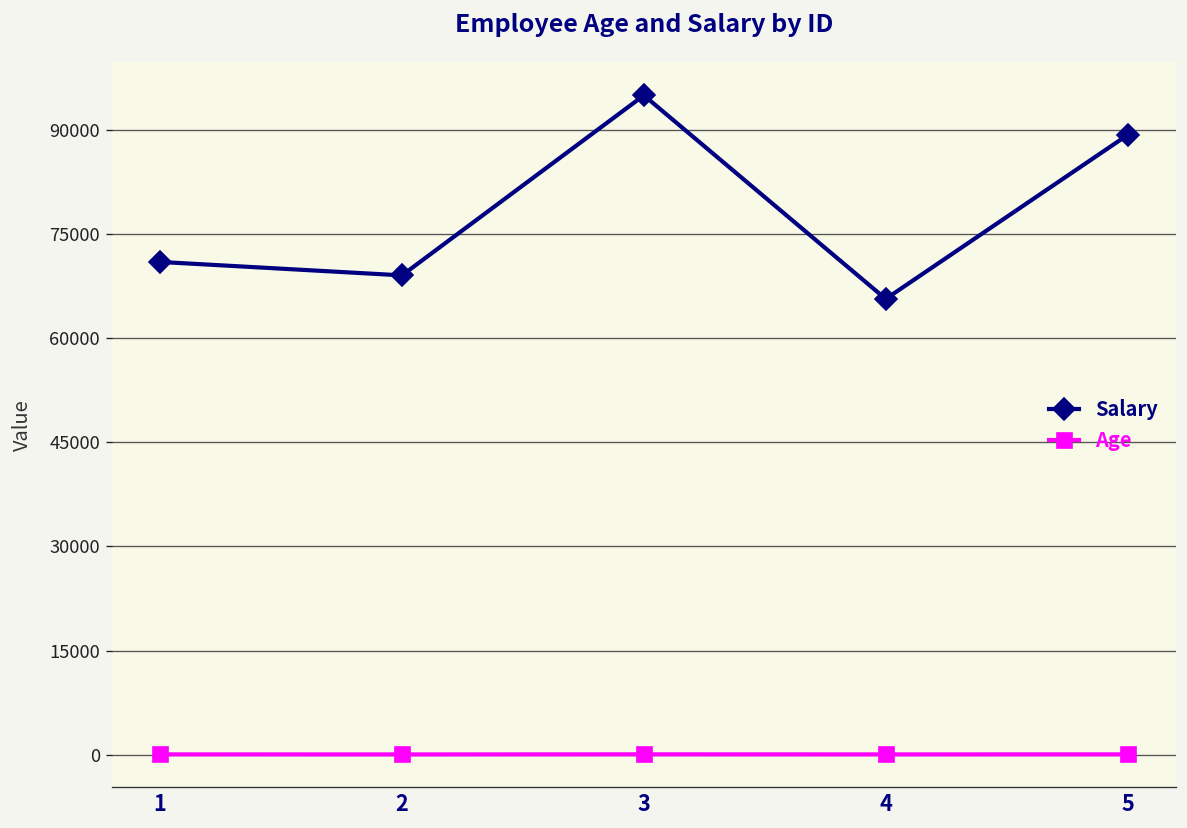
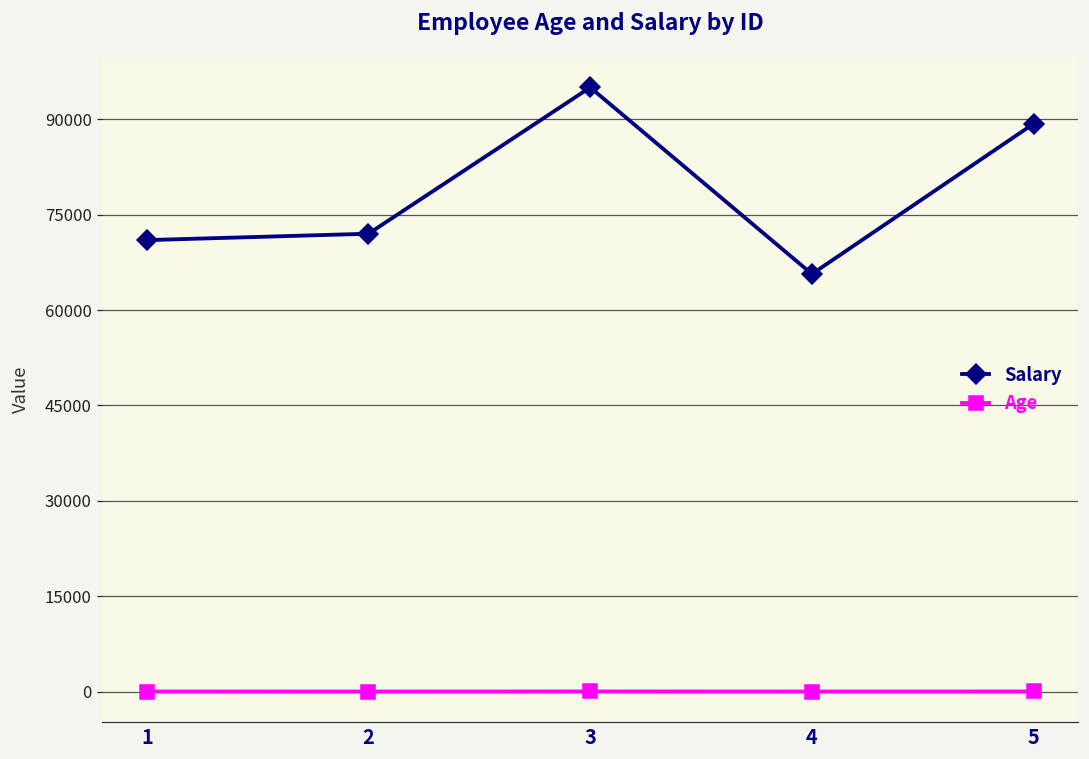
Salary, 2: 69000 -> 72000
